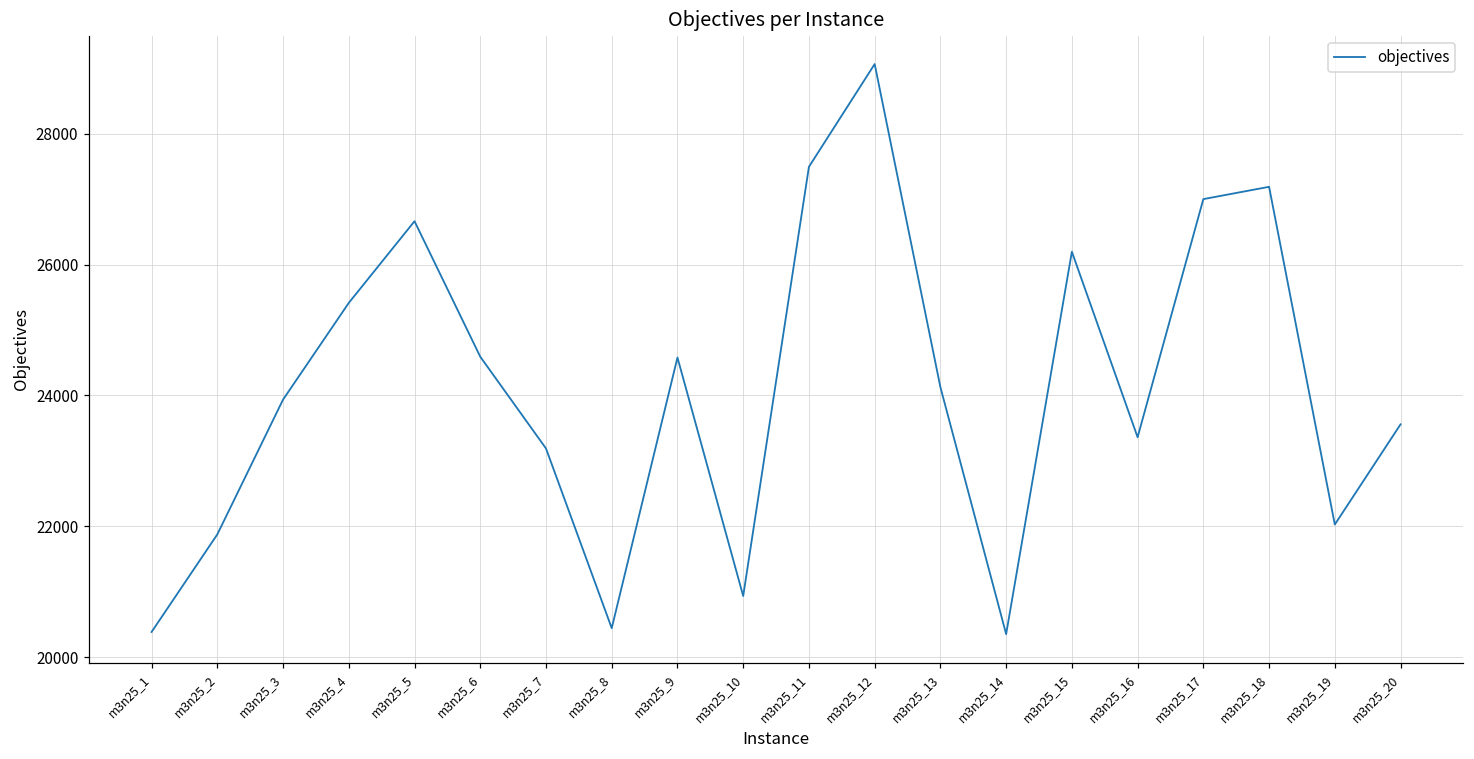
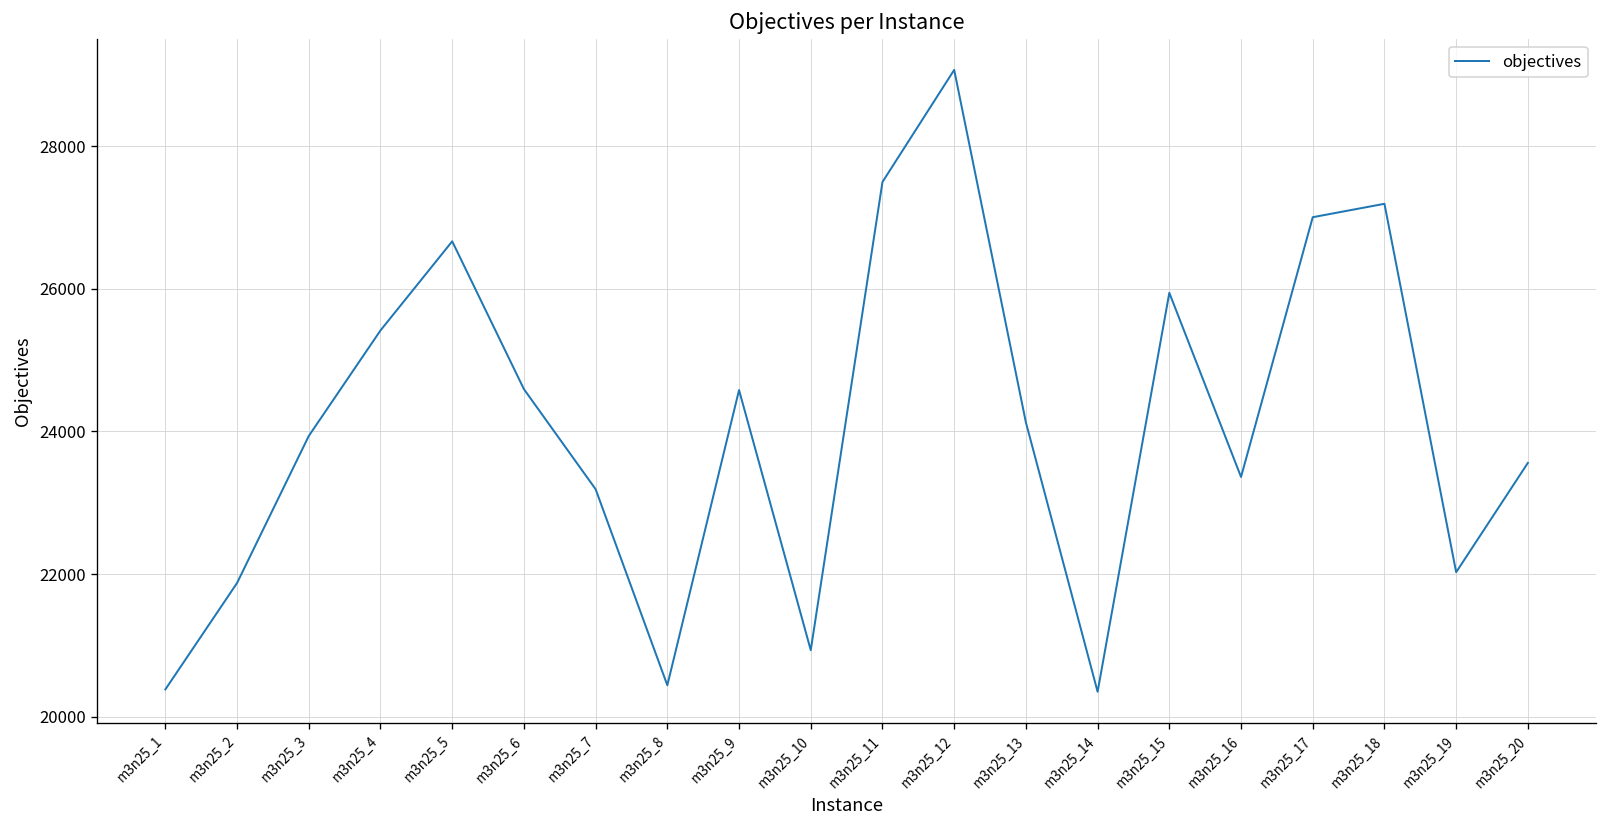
m3n25_15: 26200 -> 25900
